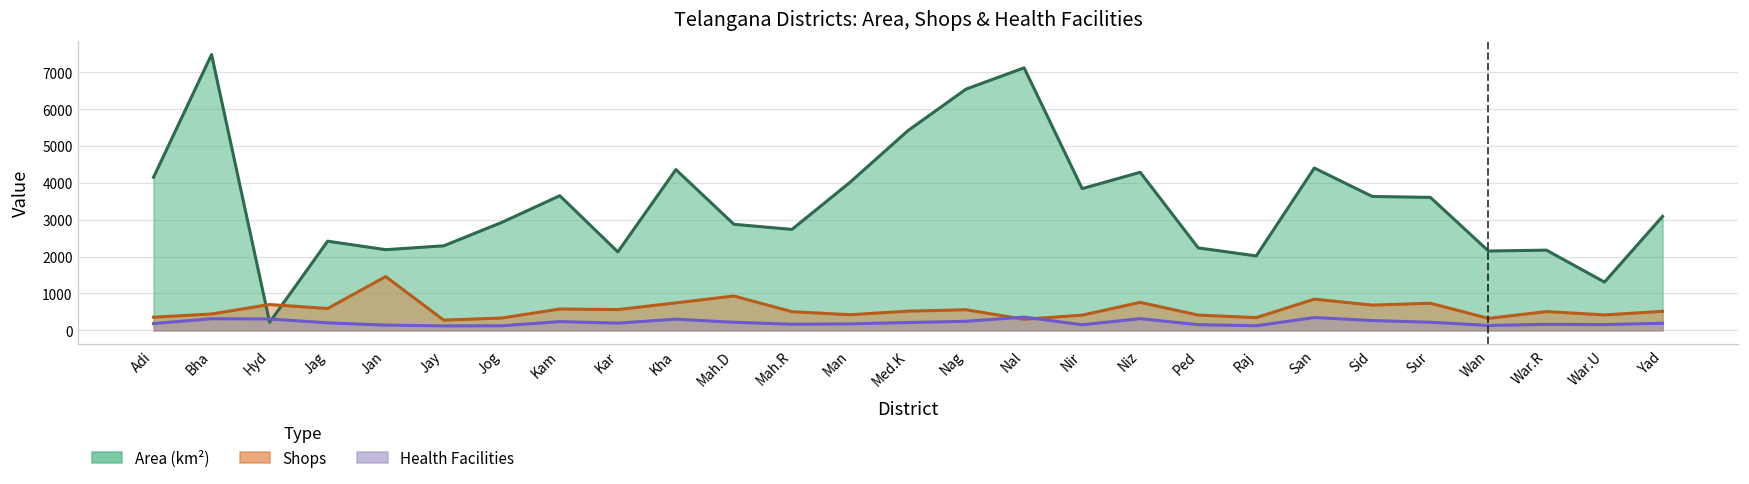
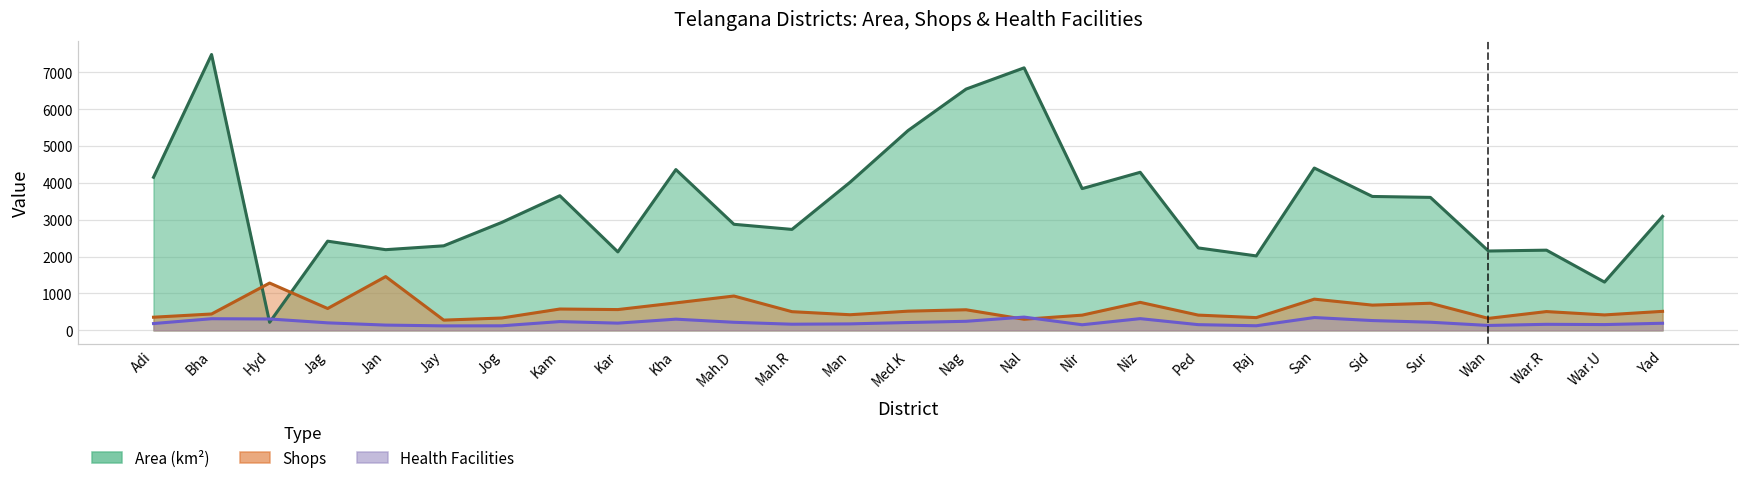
Shops, Hyd: 700 -> 1300
